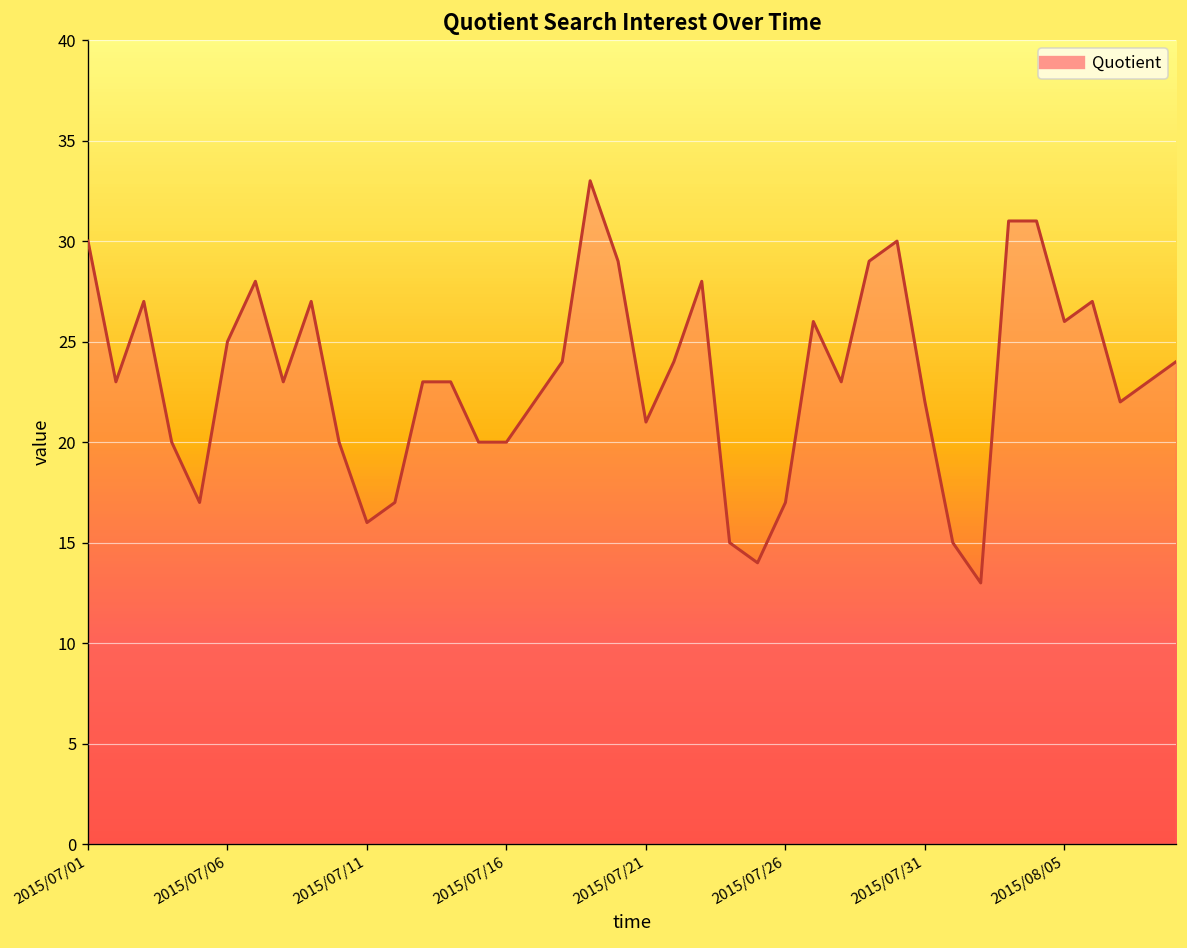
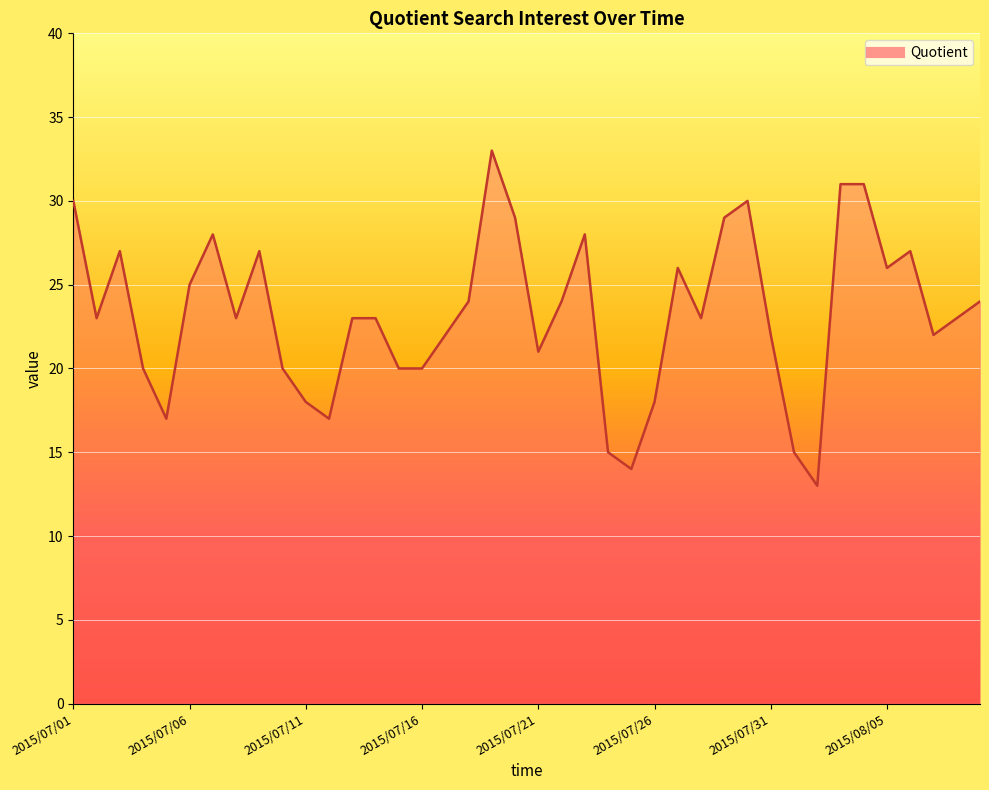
2015/07/11: 16 -> 18
2015/07/26: 17 -> 18
